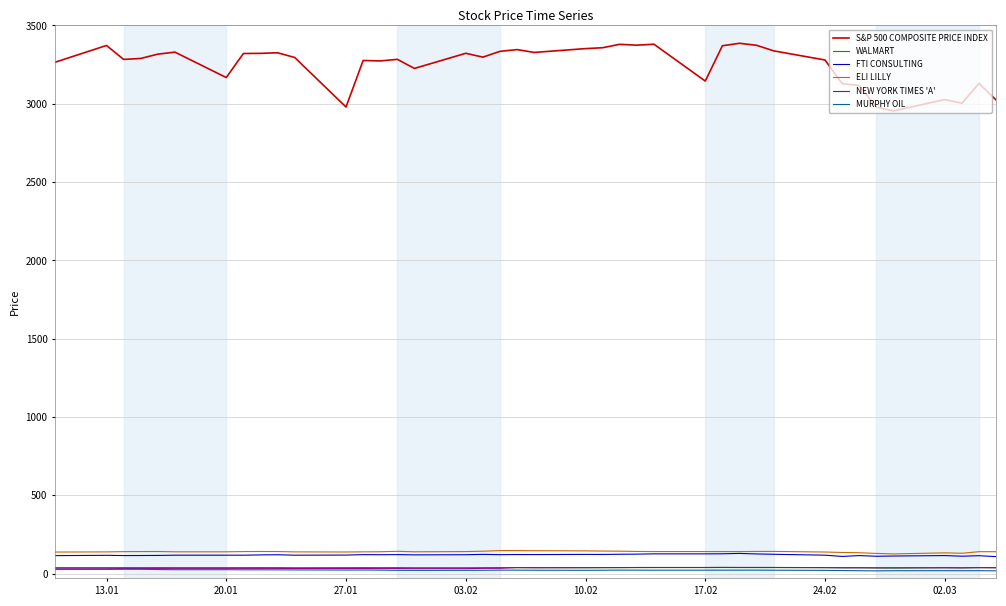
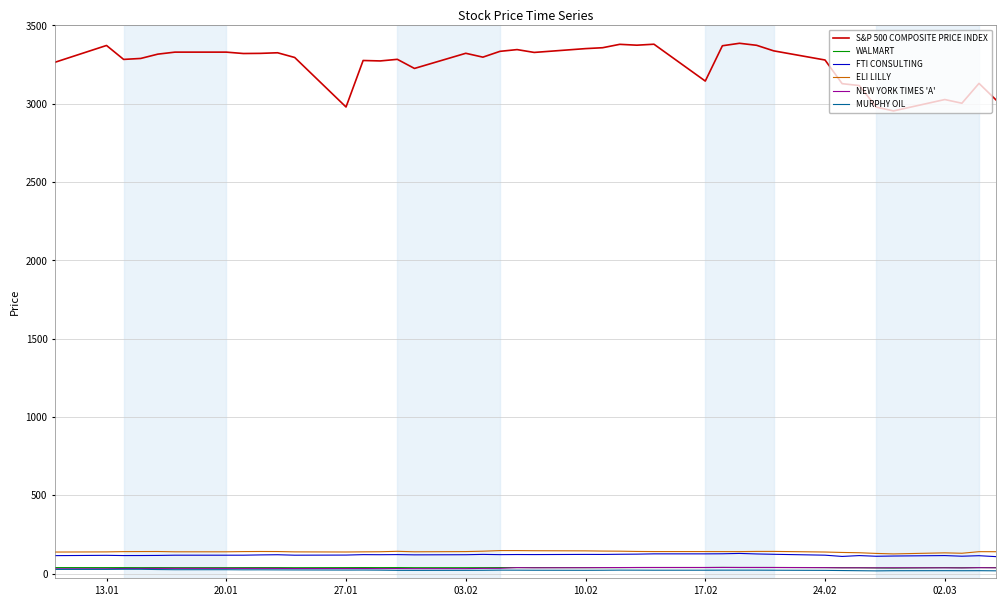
S&P 500 COMPOSITE PRICE INDEX, 20.01: 3170 -> 3330
